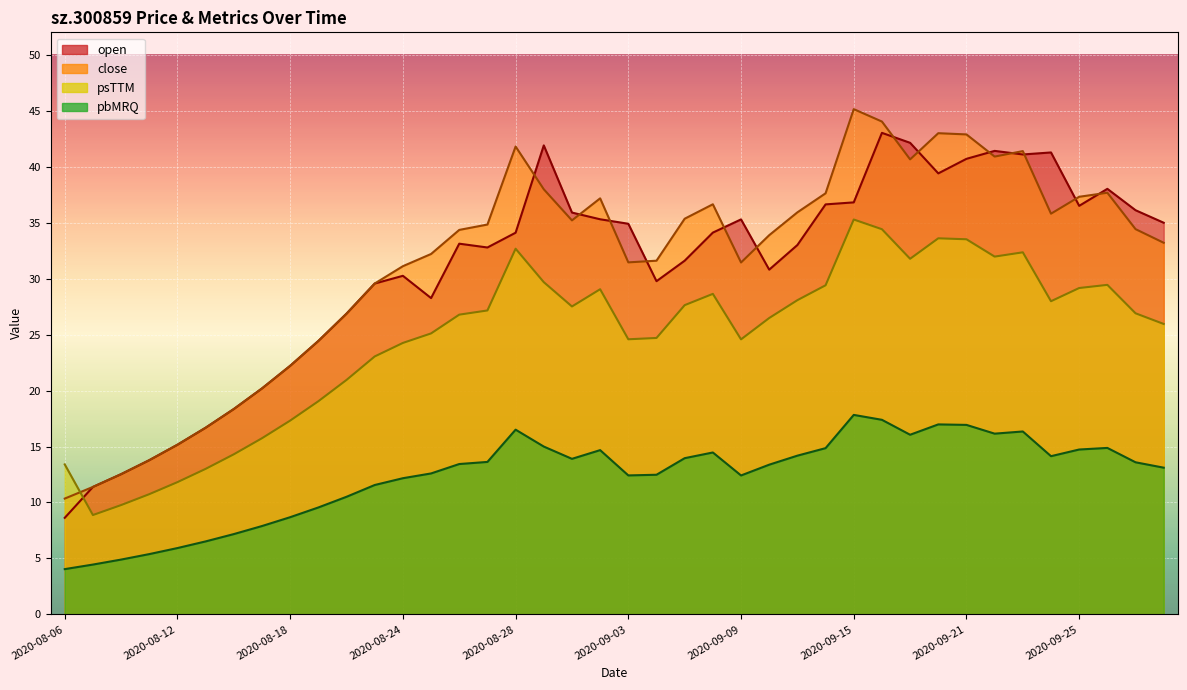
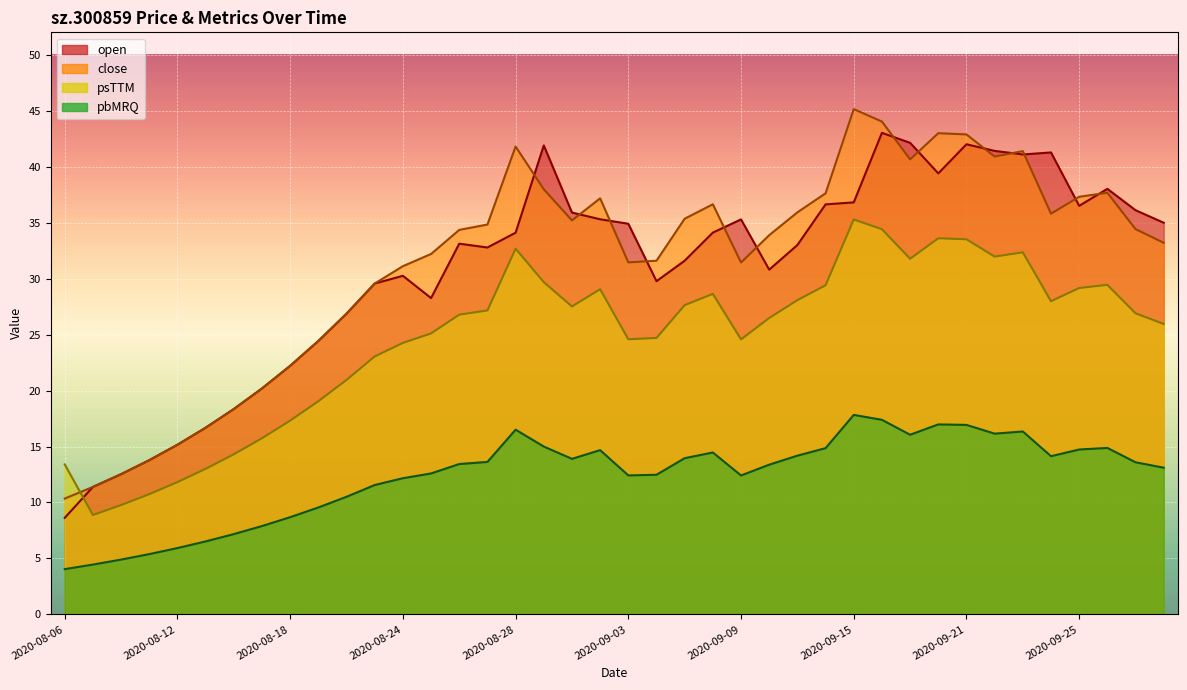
open, 2020-09-21: 40.7 -> 42.0
